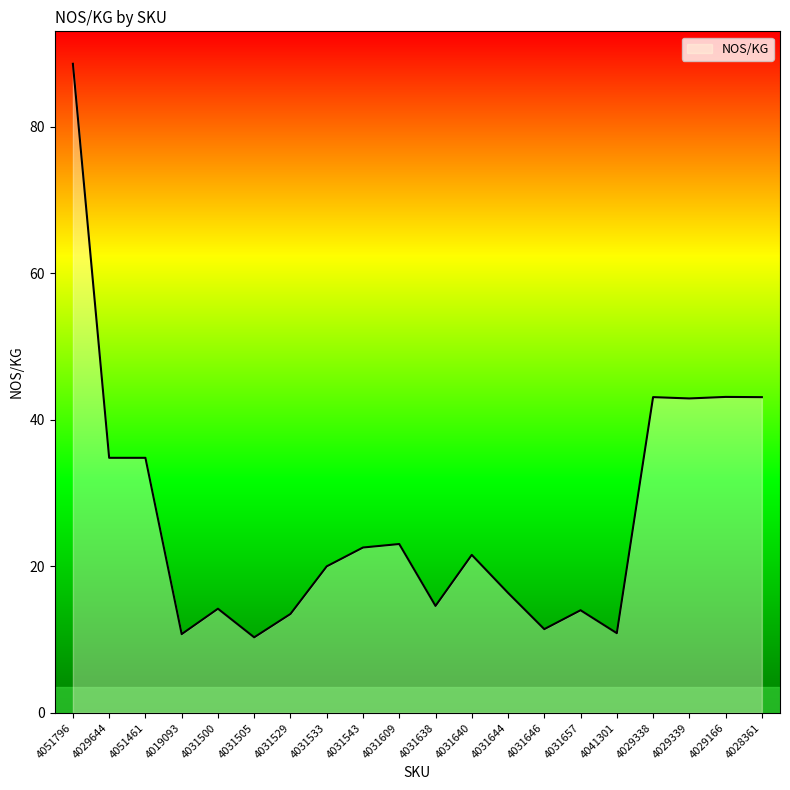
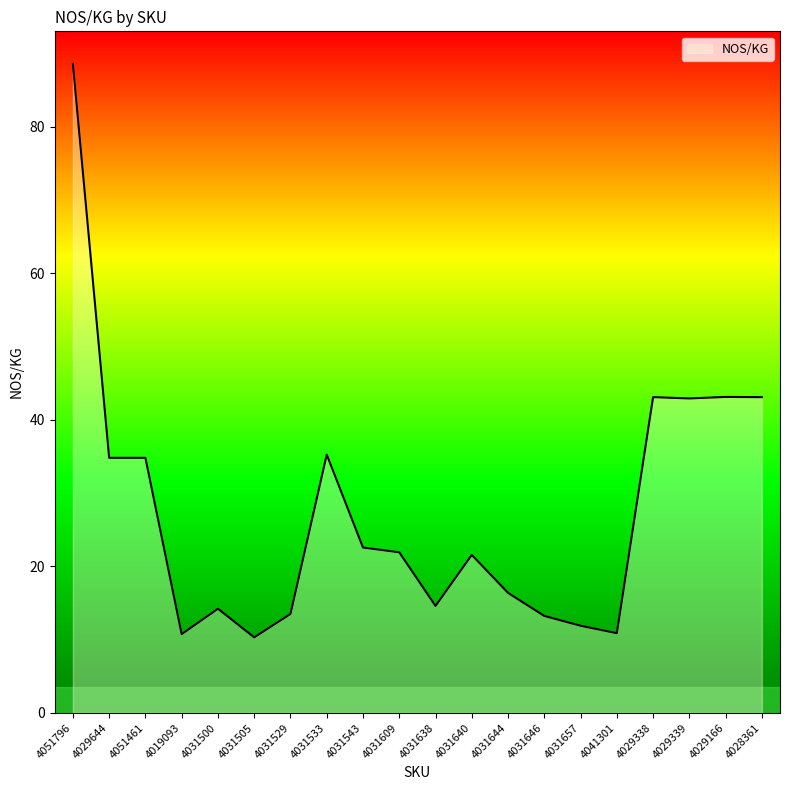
4031533: 20 -> 35
4031609: 23 -> 22
4031646: 11 -> 13
4031657: 14 -> 12
